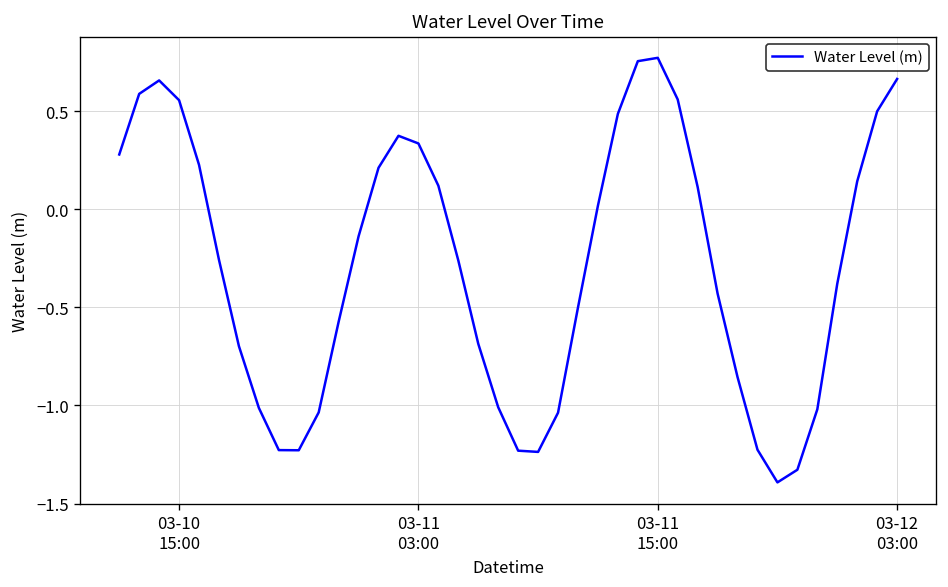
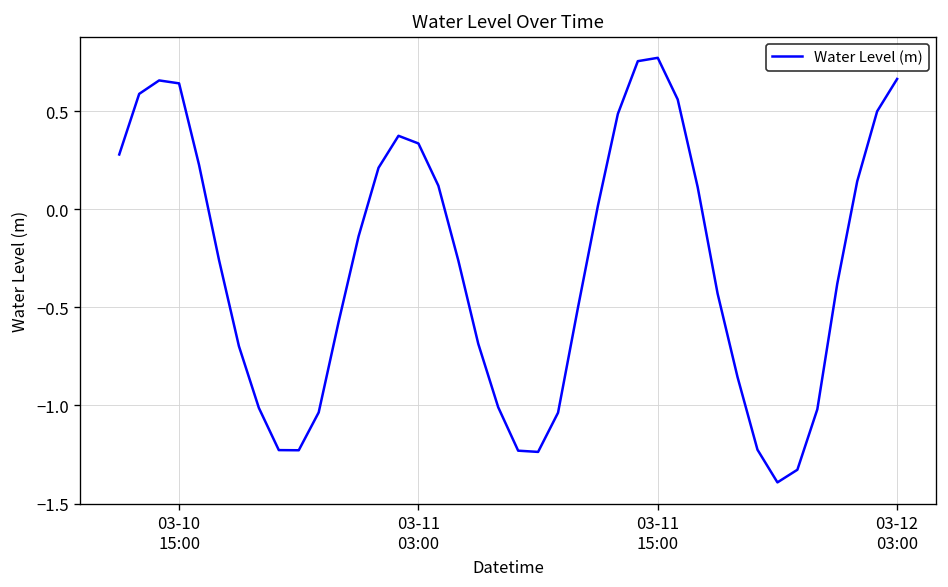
03-10 15:00: 0.56 -> 0.64
